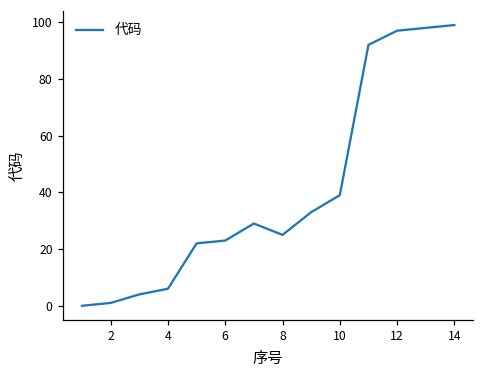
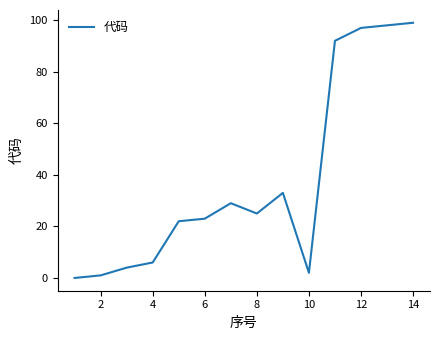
10: 39 -> 2
